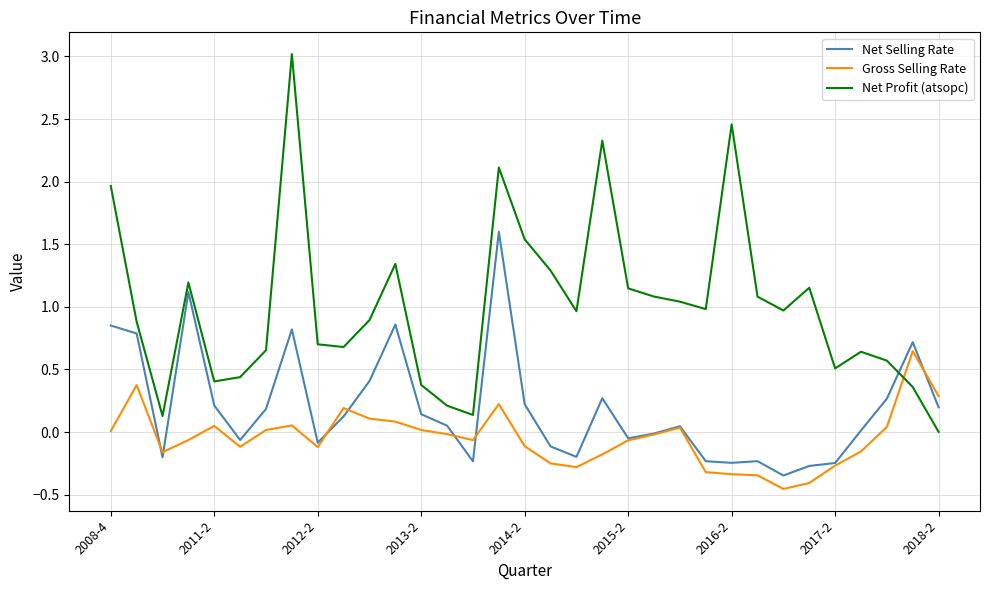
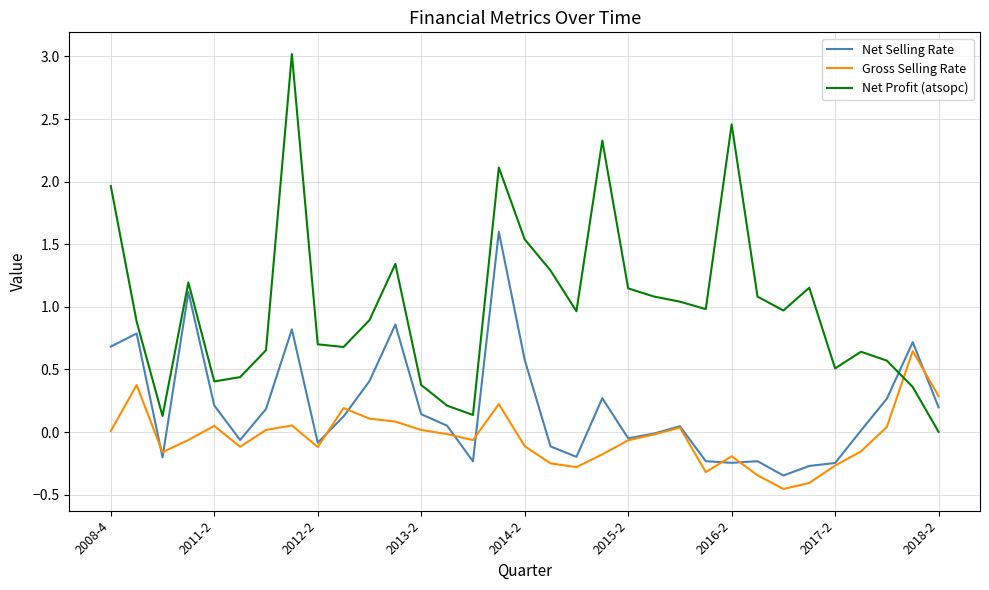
Net Selling Rate, 2008-4: 0.85 -> 0.68
Net Selling Rate, 2014-2: 0.22 -> 0.58
Gross Selling Rate, 2016-2: -0.34 -> -0.19
